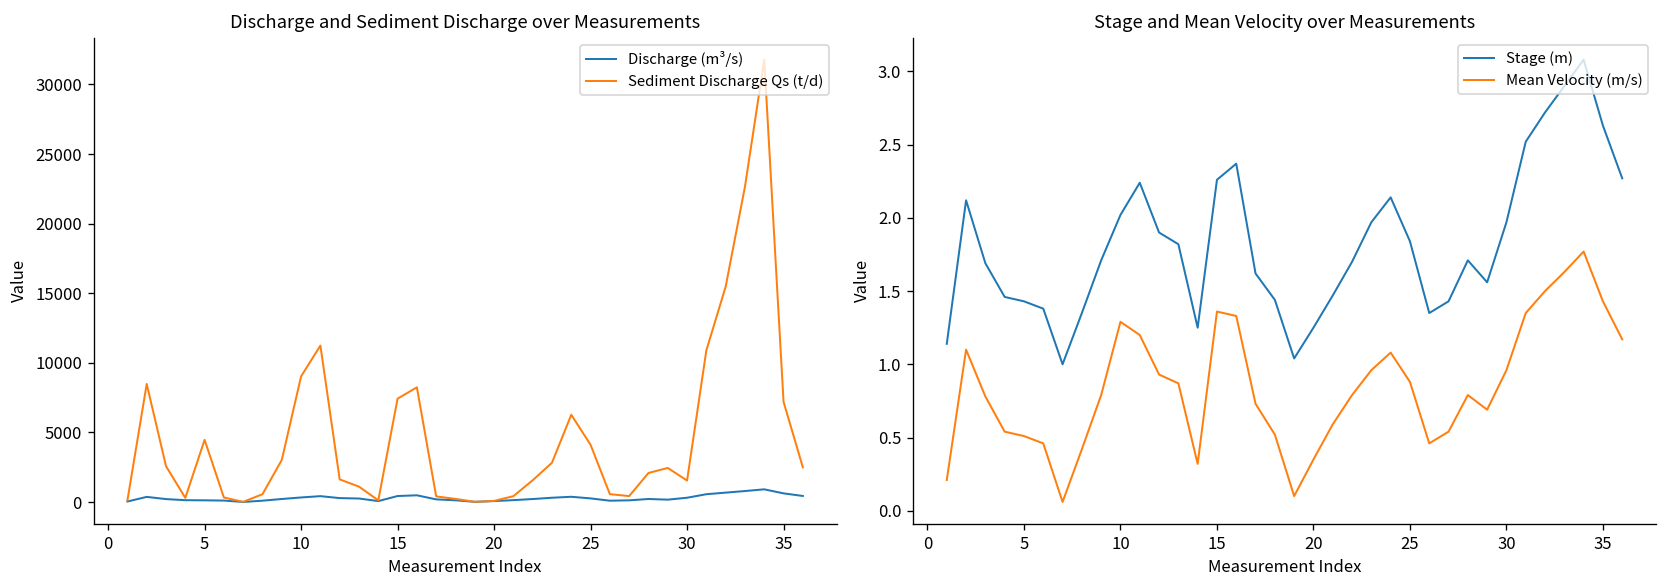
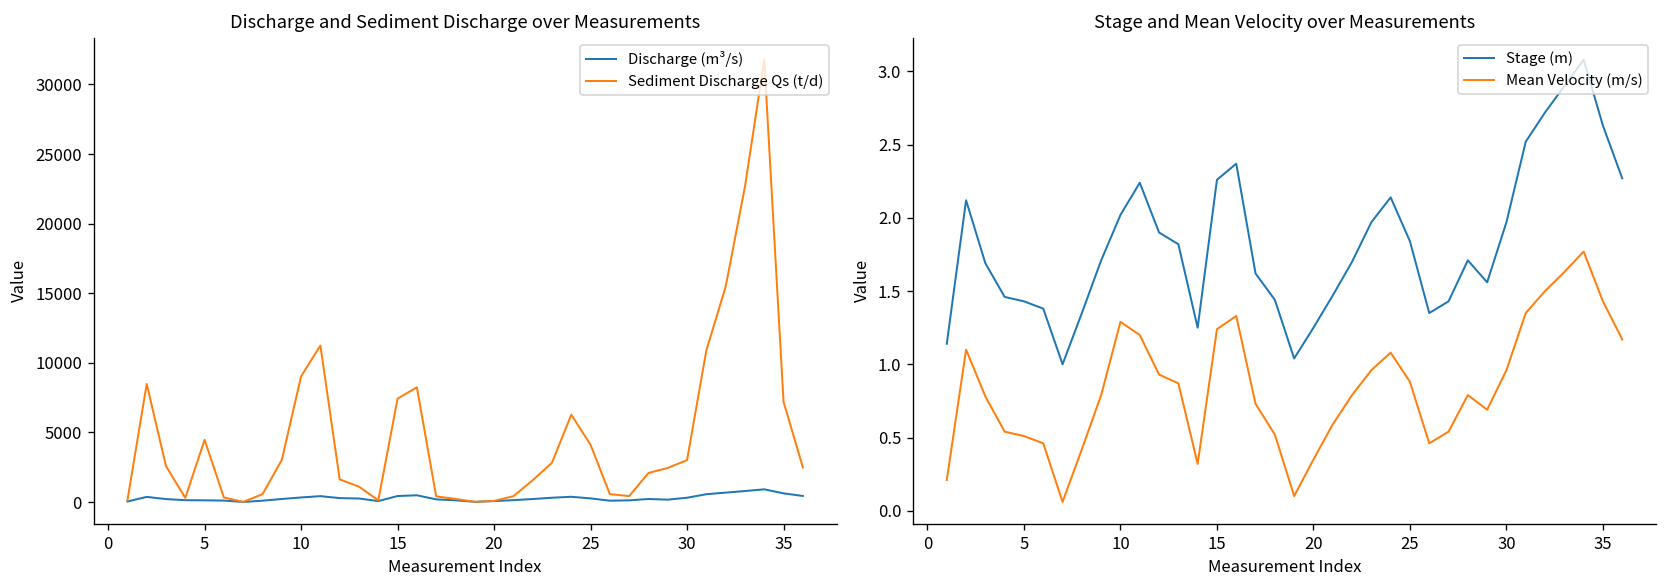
Discharge and Sediment Discharge over Measurements, Sediment Discharge Qs (t/d), 30: 1500 -> 3000
Stage and Mean Velocity over Measurements, Mean Velocity (m/s), 15: 1.36 -> 1.24
